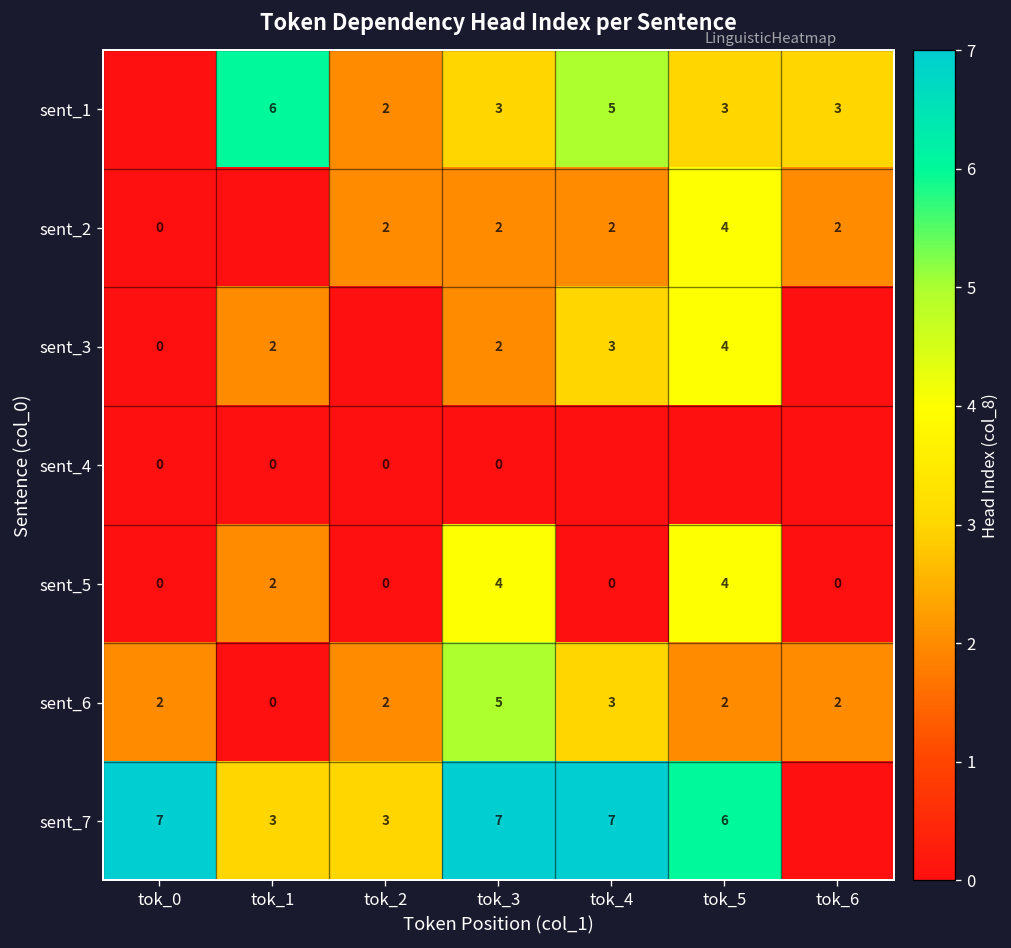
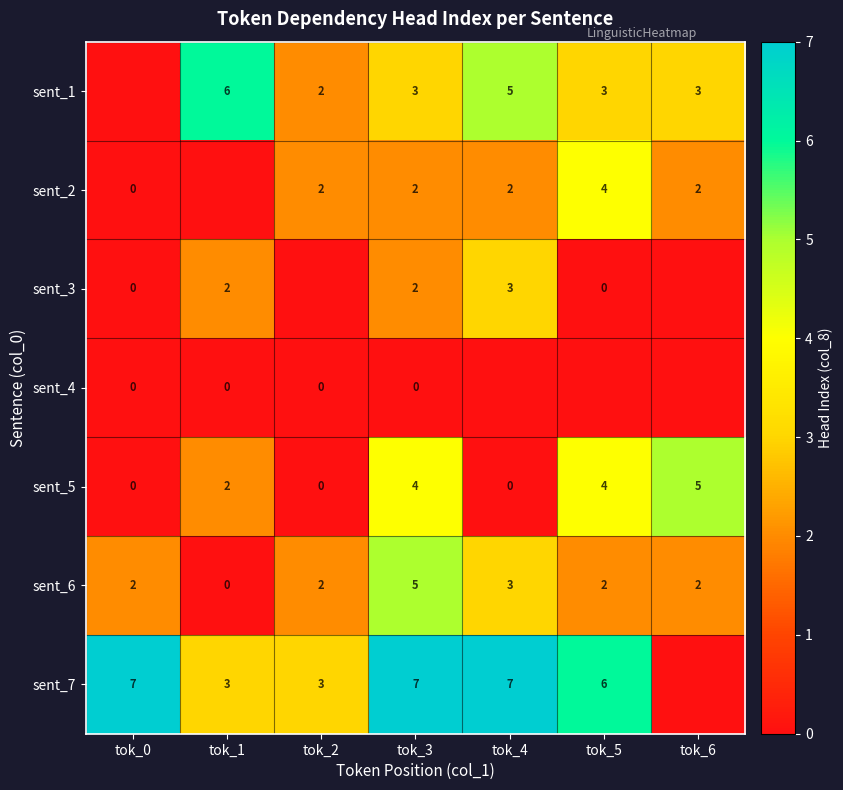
sent_3, tok_5: 4 -> 0
sent_5, tok_6: 0 -> 5
